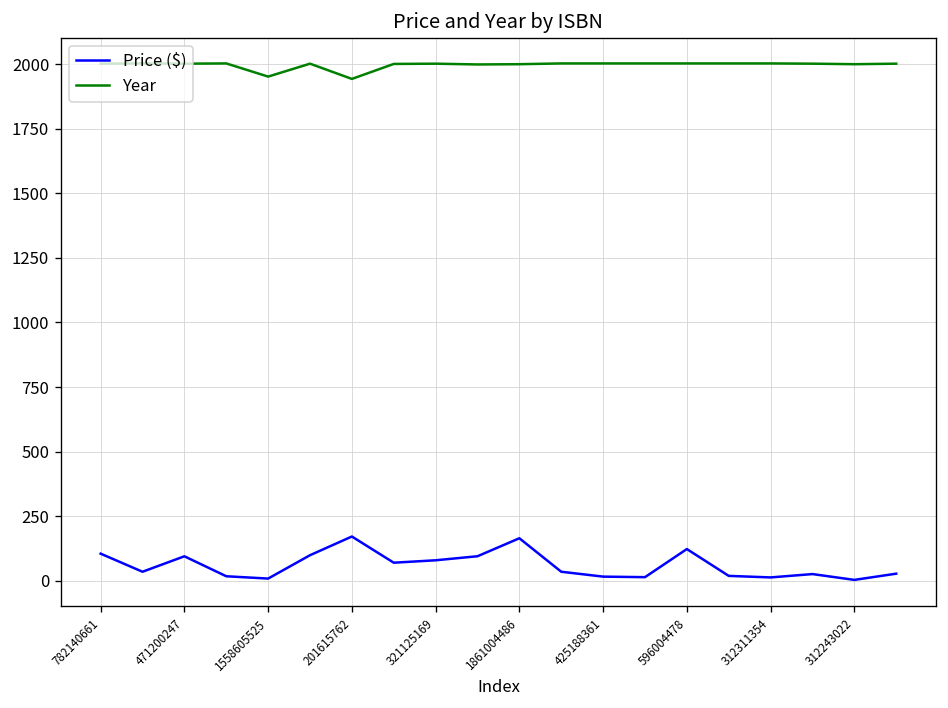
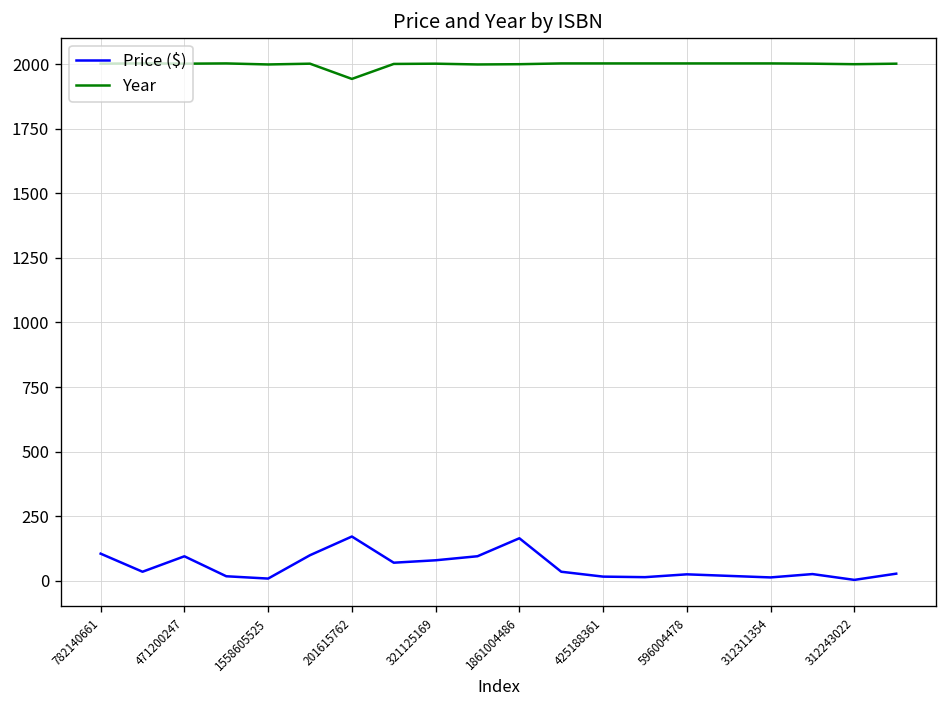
Year, 1558605525: 1950 -> 2000
Price ($), 596004478: 120 -> 20
